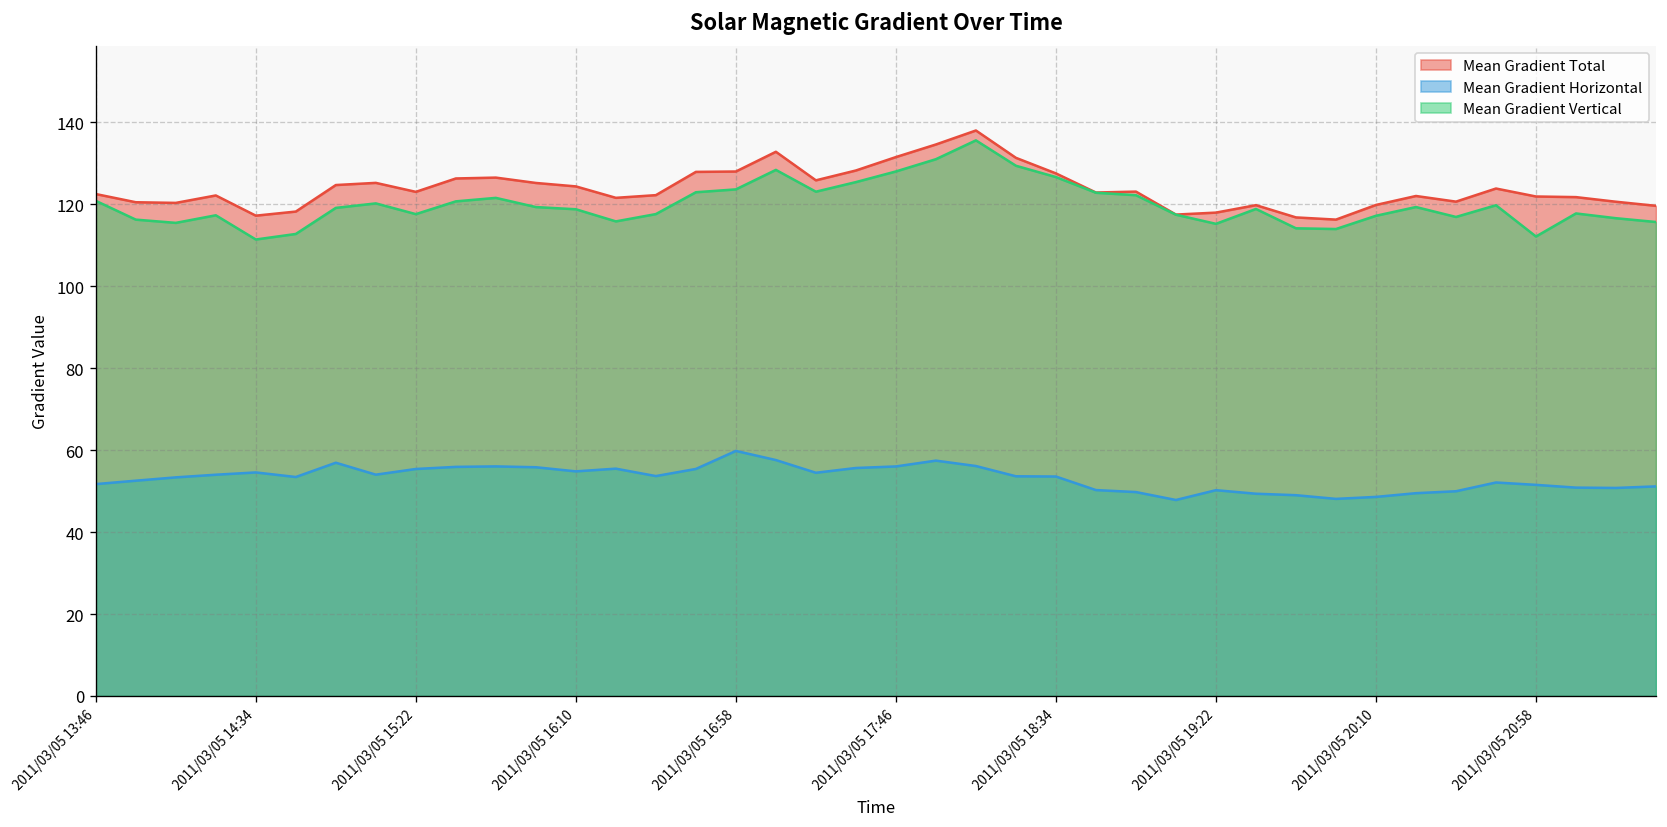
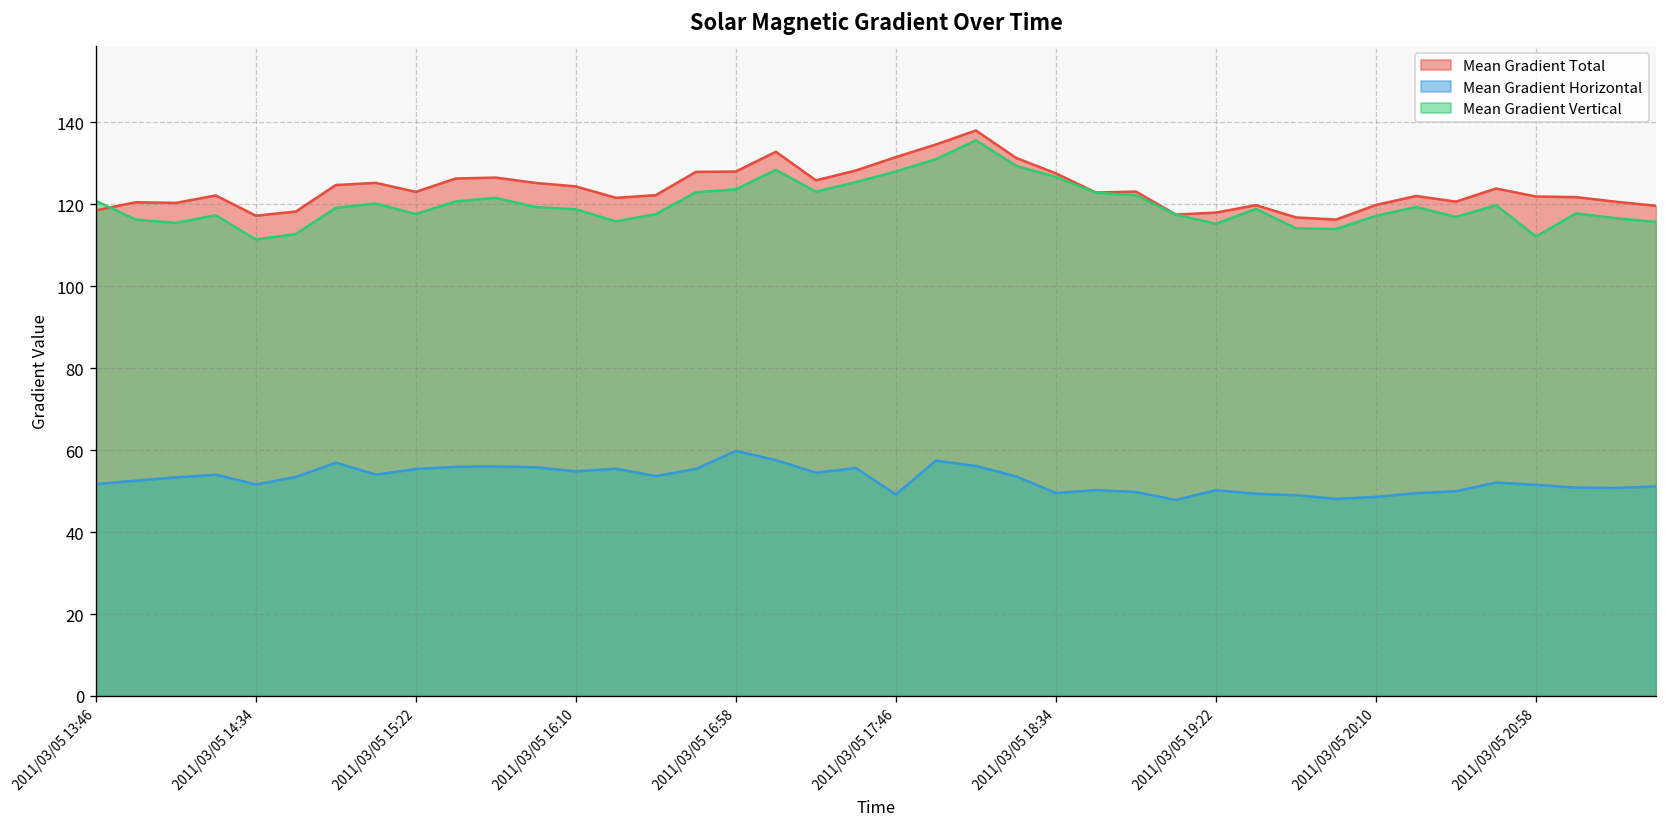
Mean Gradient Total, 2011/03/05 13:46: 123 -> 119
Mean Gradient Horizontal, 2011/03/05 14:34: 55 -> 52
Mean Gradient Horizontal, 2011/03/05 17:46: 56 -> 49
Mean Gradient Horizontal, 2011/03/05 18:34: 54 -> 50
